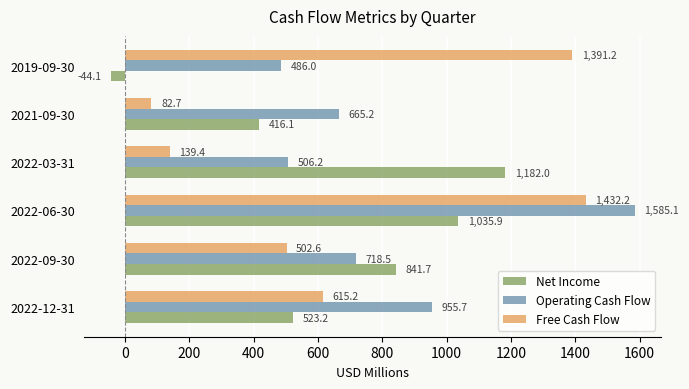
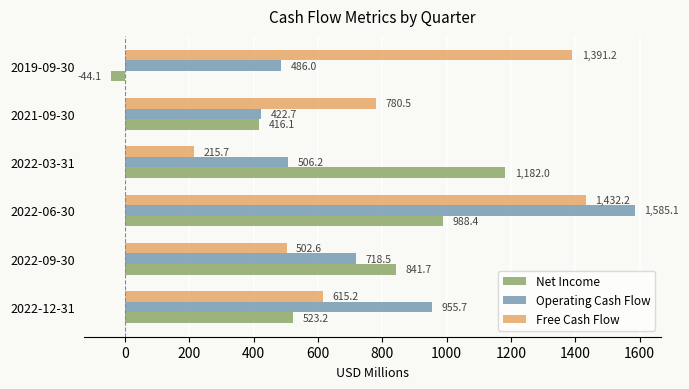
Free Cash Flow, 2021-09-30: 82.7 -> 780.5
Operating Cash Flow, 2021-09-30: 665.2 -> 422.7
Free Cash Flow, 2022-03-31: 139.4 -> 215.7
Net Income, 2022-06-30: 1,035.9 -> 988.4
